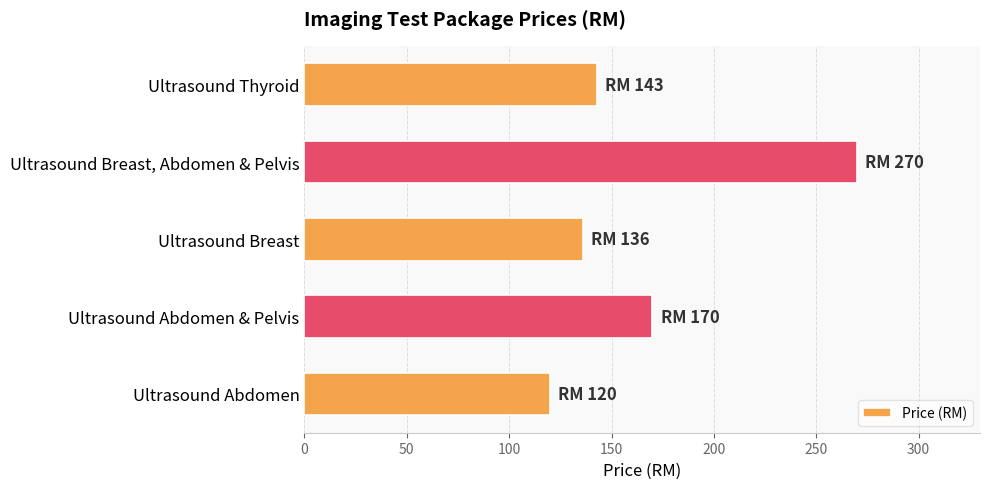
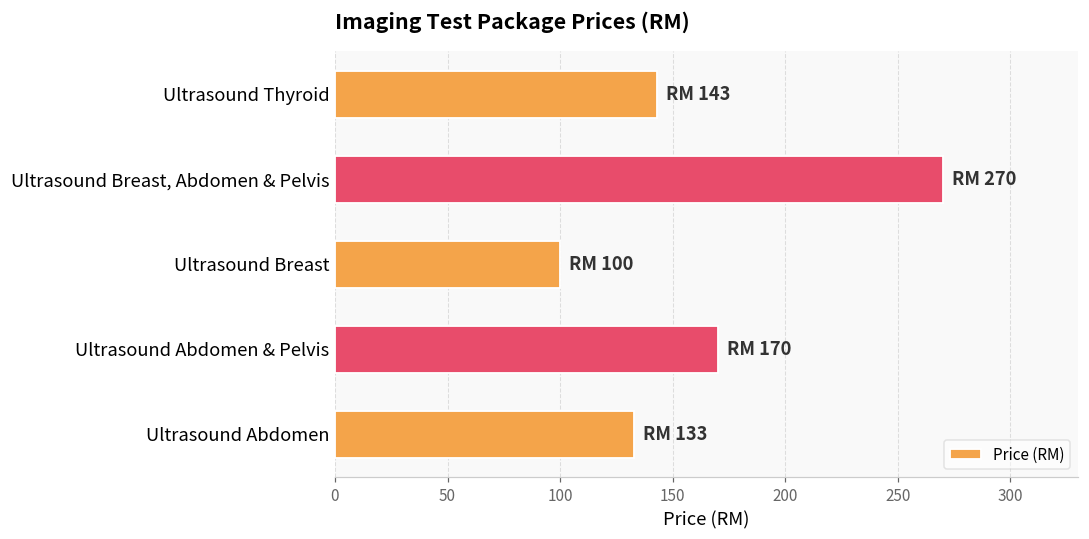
Ultrasound Breast: 136 -> 100
Ultrasound Abdomen: 120 -> 133
